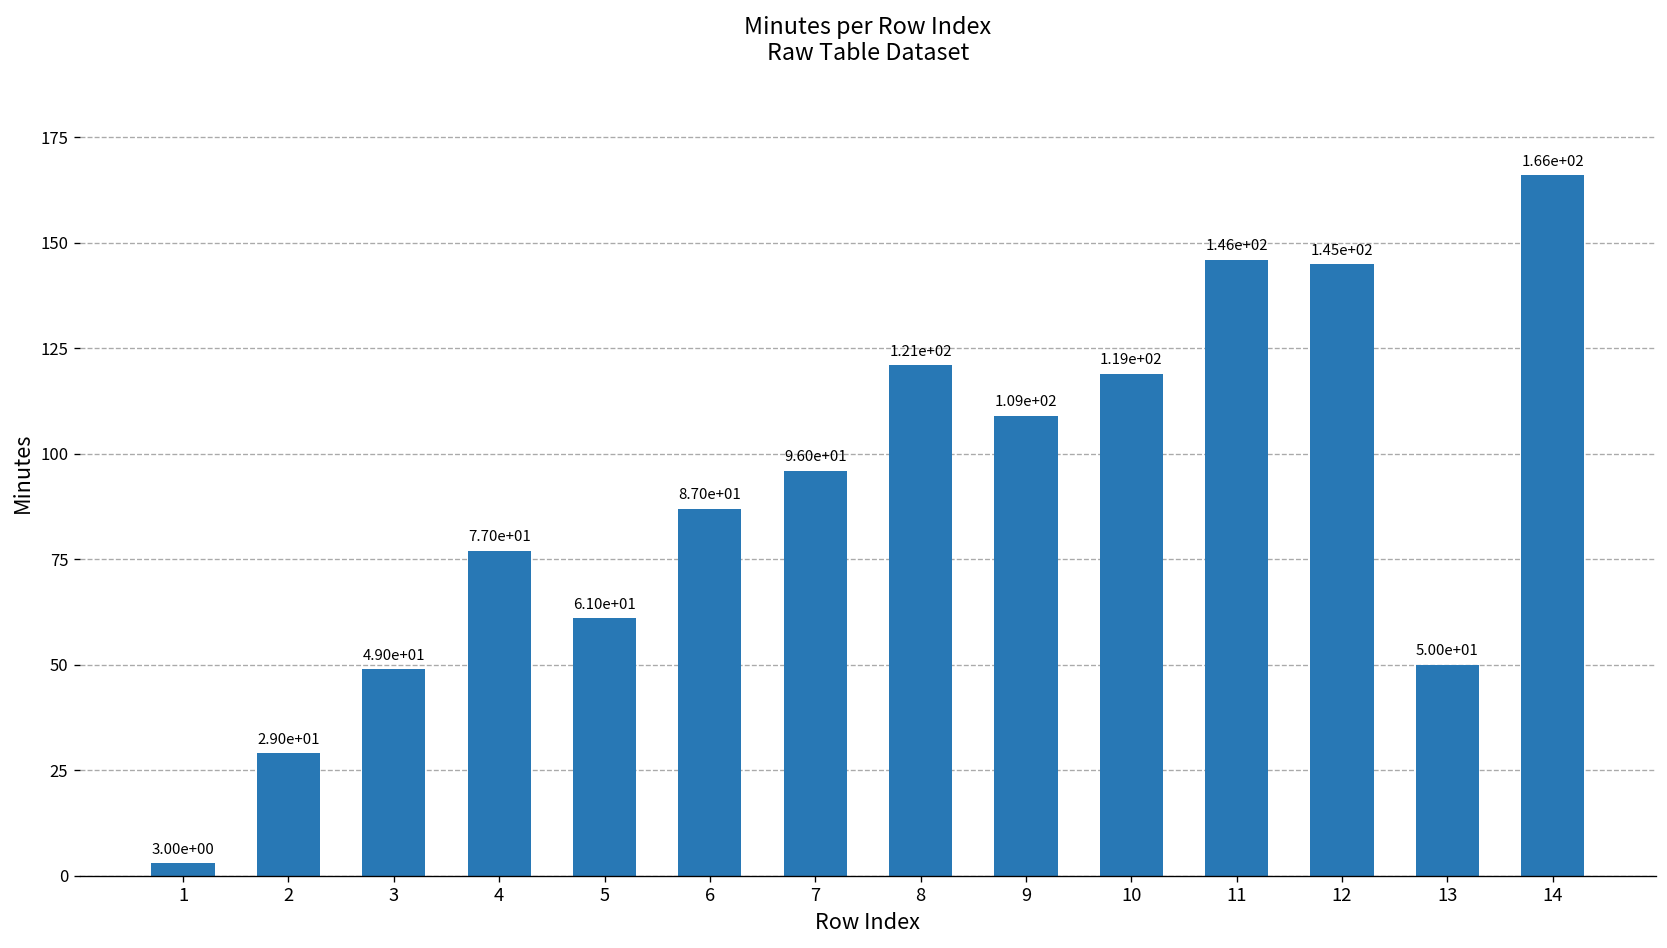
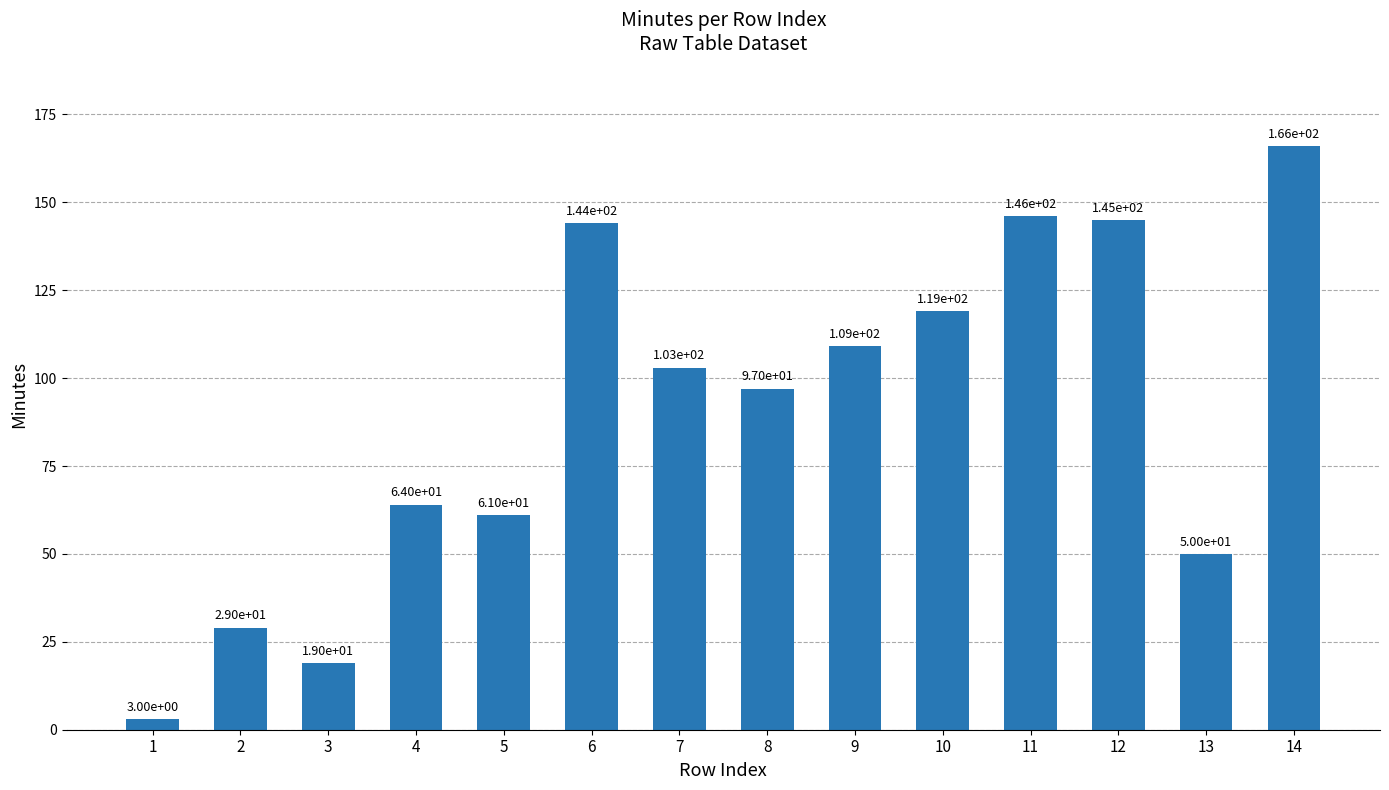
3: 4.90e+01 -> 1.90e+01
4: 7.70e+01 -> 6.40e+01
6: 8.70e+01 -> 1.44e+02
7: 9.60e+01 -> 1.03e+02
8: 1.21e+02 -> 9.70e+01
